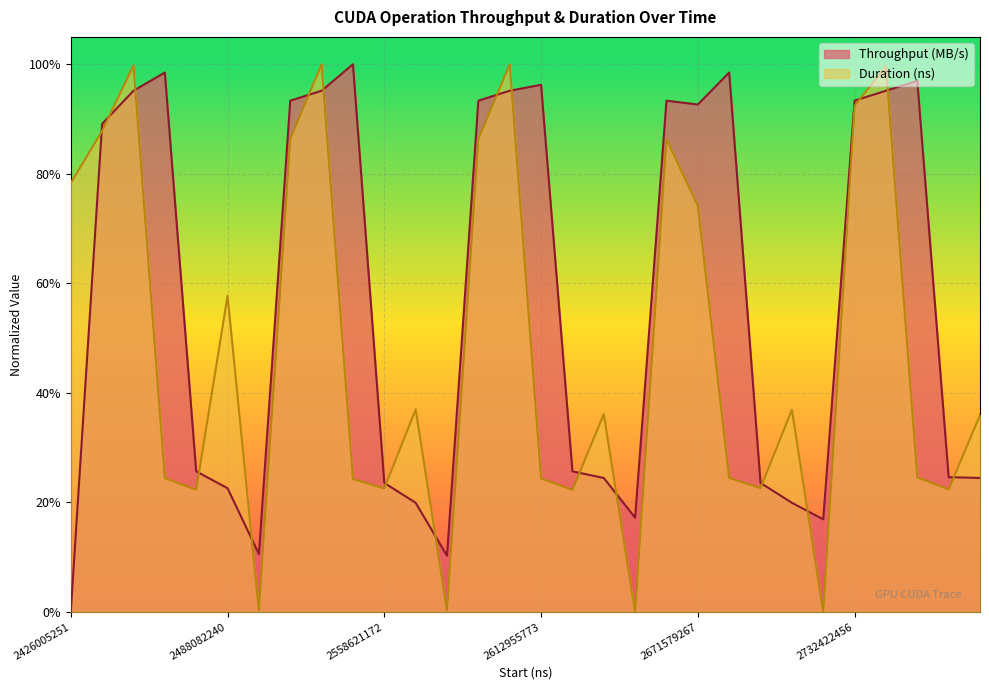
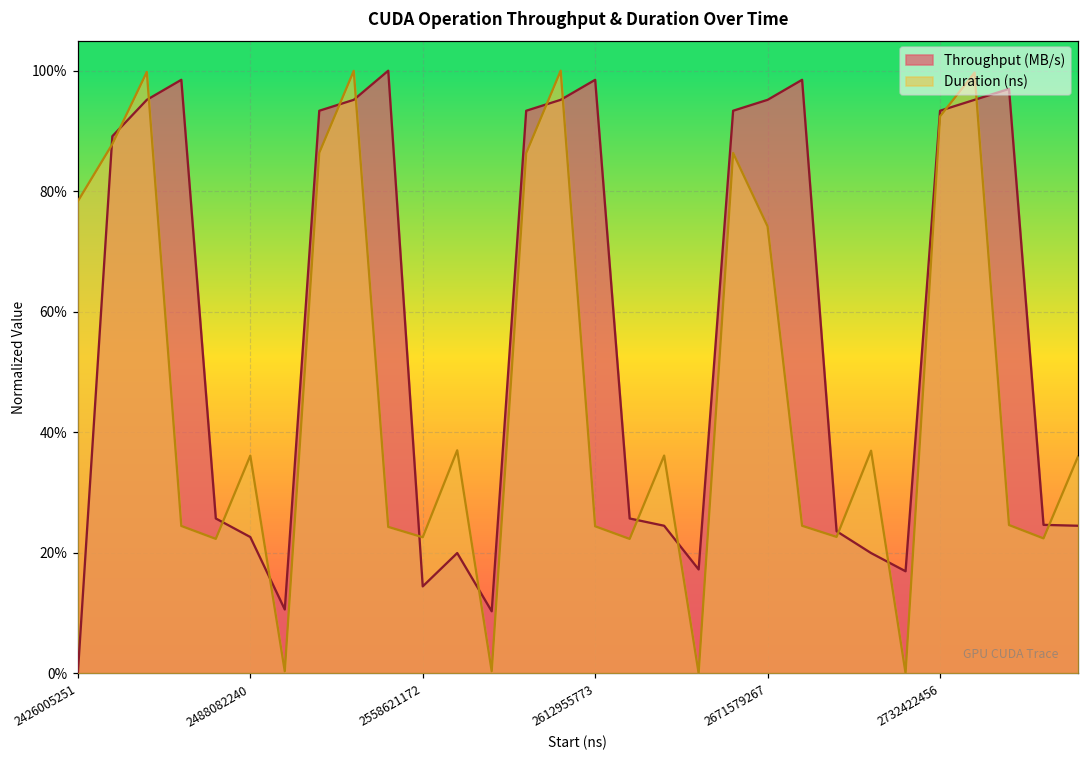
Duration (ns), 2488082240: 58% -> 36%
Throughput (MB/s), 2558621172: 24% -> 14%
Throughput (MB/s), 2612955773: 96% -> 98%
Throughput (MB/s), 2671579267: 93% -> 95%
